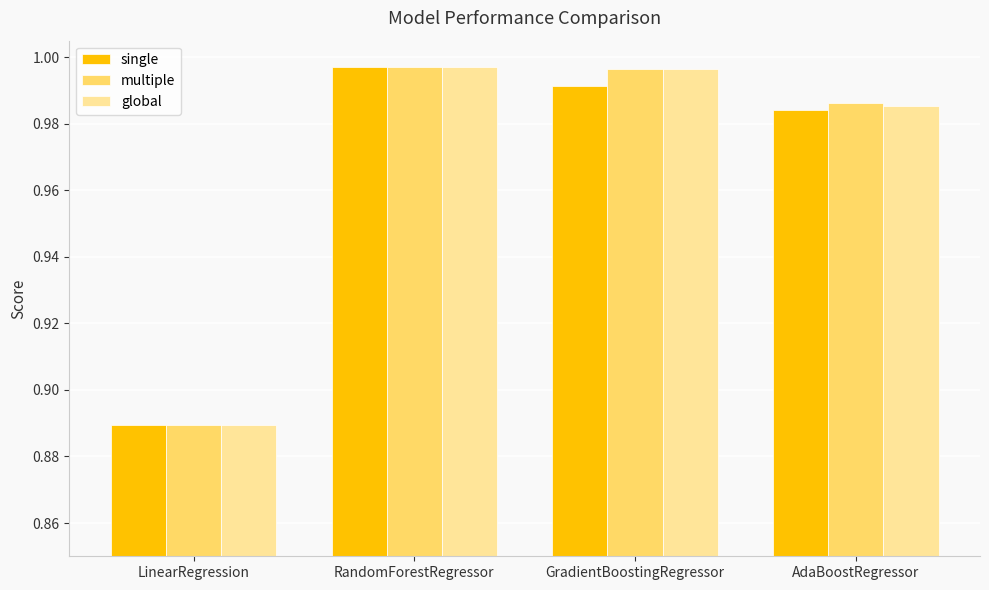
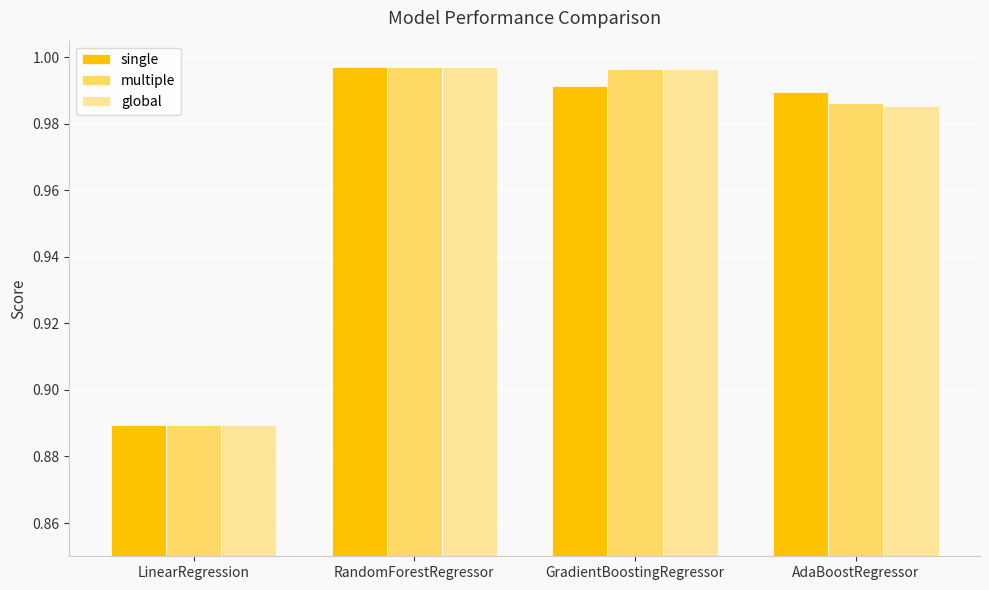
single, AdaBoostRegressor: 0.984 -> 0.990
